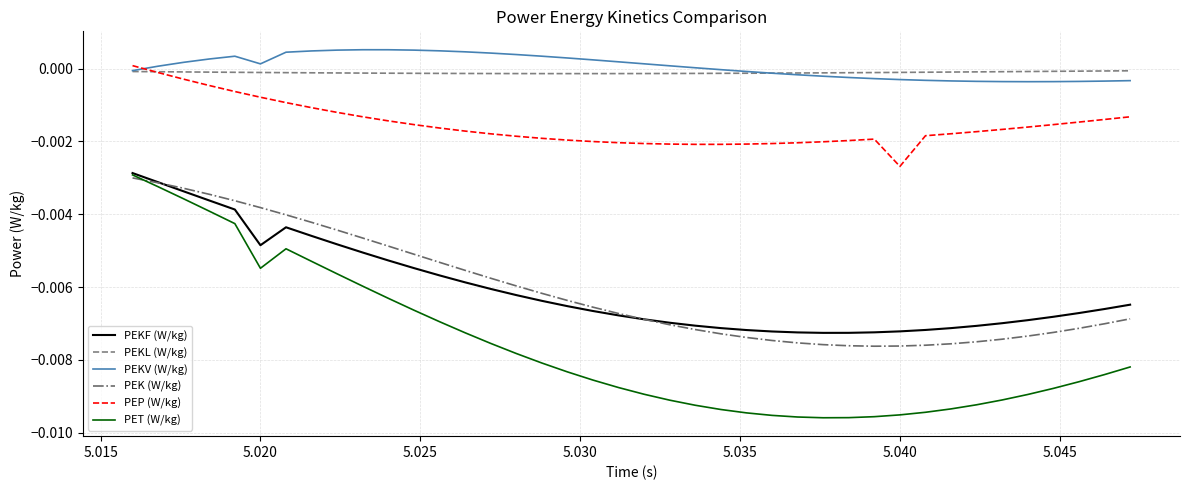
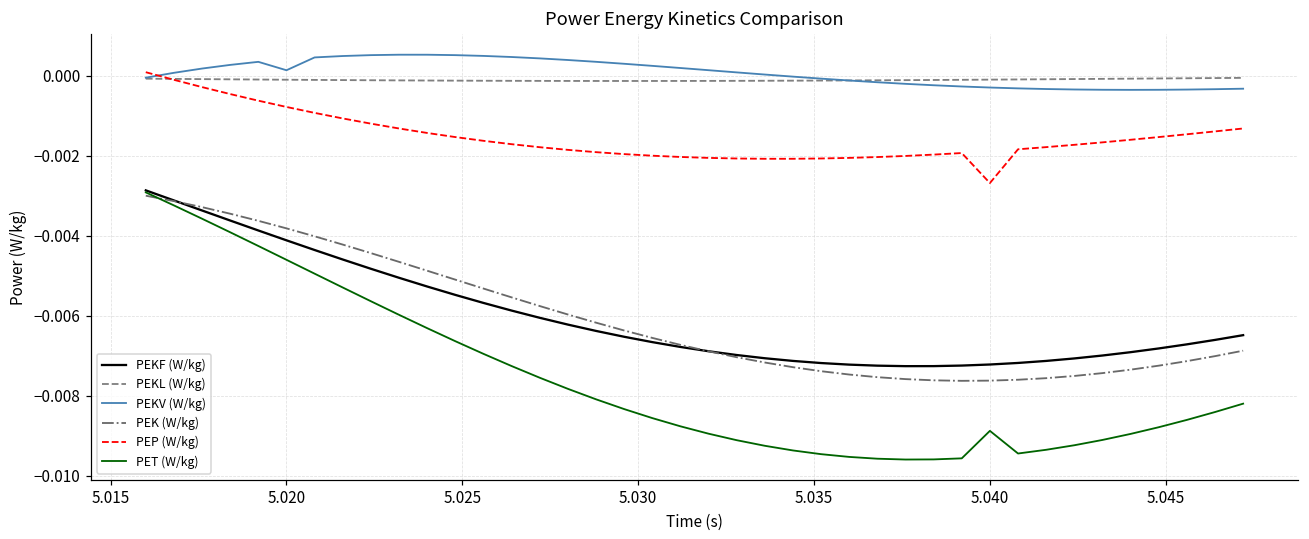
PEKF (W/kg), 5.020: -0.0049 -> -0.0041
PET (W/kg), 5.020: -0.0055 -> -0.0046
PET (W/kg), 5.040: -0.0095 -> -0.0089
